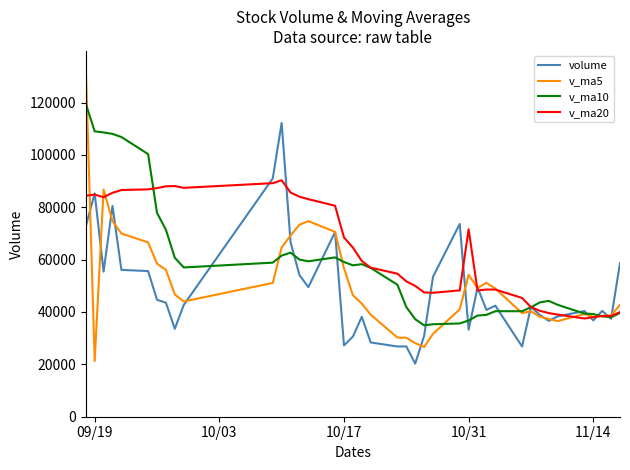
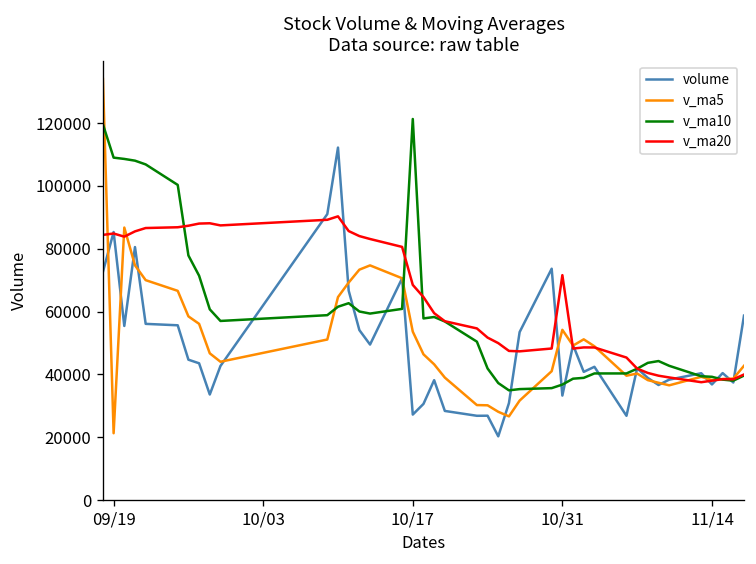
v_ma5, 10/17: 57000 -> 54000
v_ma10, 10/17: 59000 -> 121000
